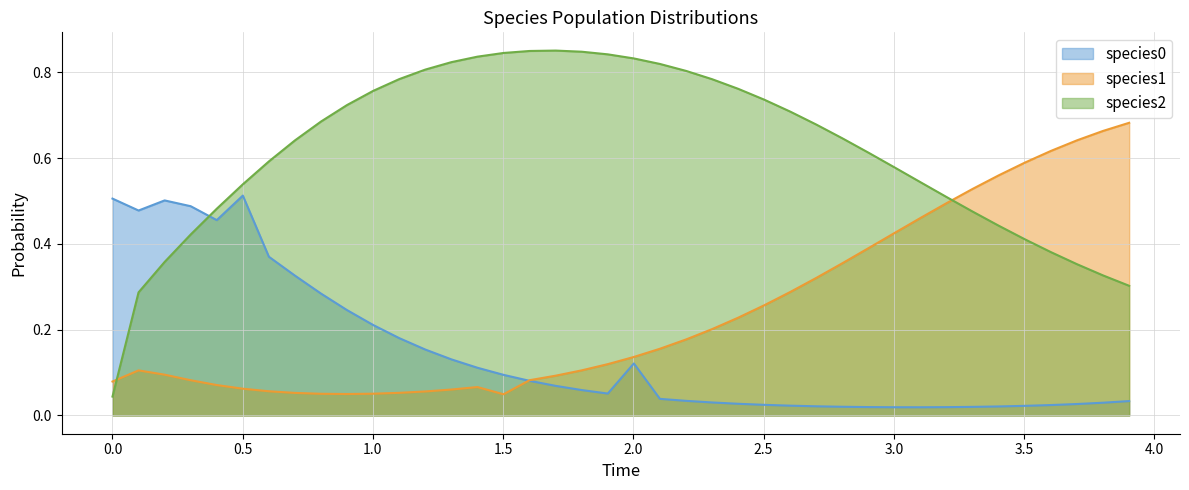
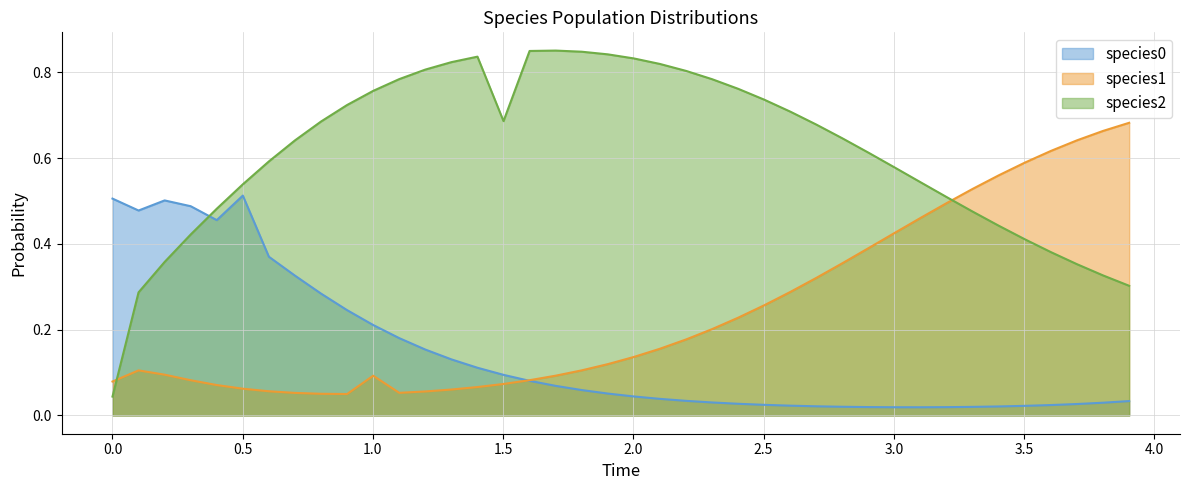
species1, 1.0: 0.05 -> 0.09
species1, 1.5: 0.05 -> 0.07
species2, 1.5: 0.85 -> 0.69
species0, 2.0: 0.12 -> 0.04
